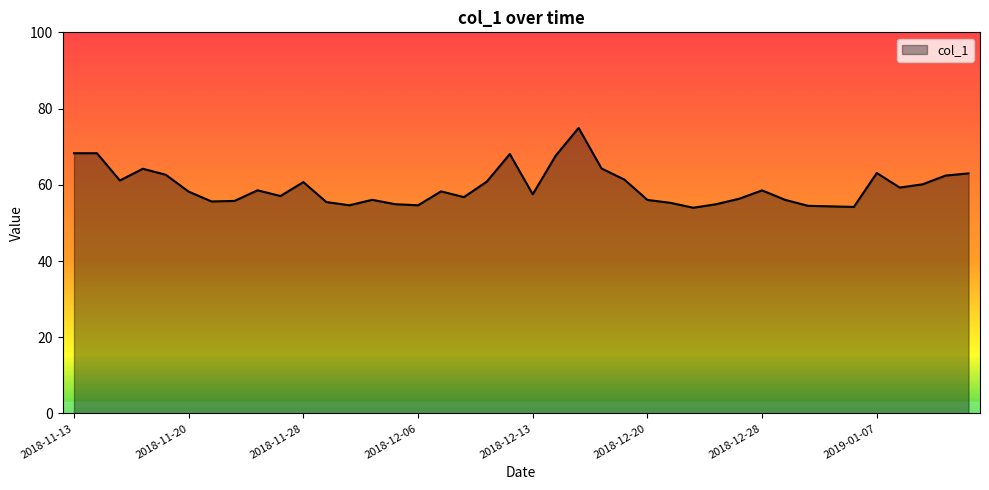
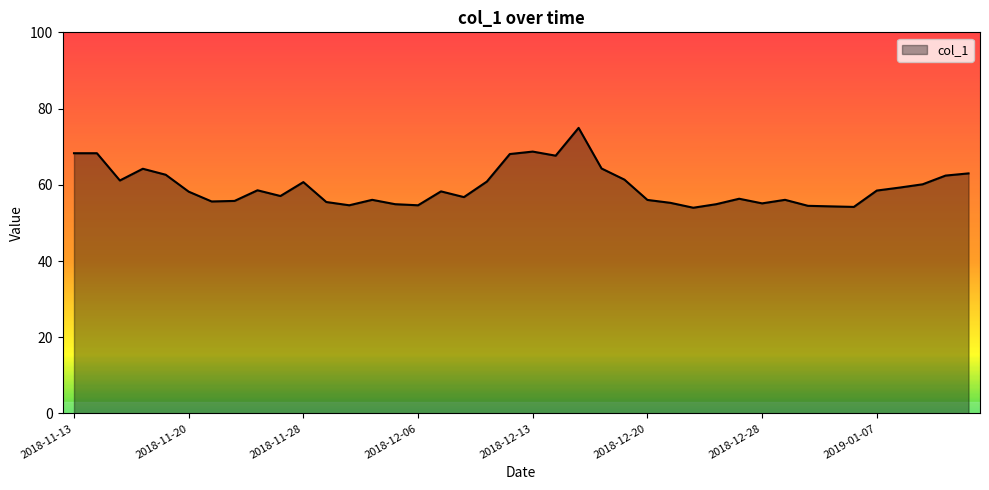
2018-12-13: 58 -> 69
2018-12-28: 59 -> 55
2019-01-07: 63 -> 58
